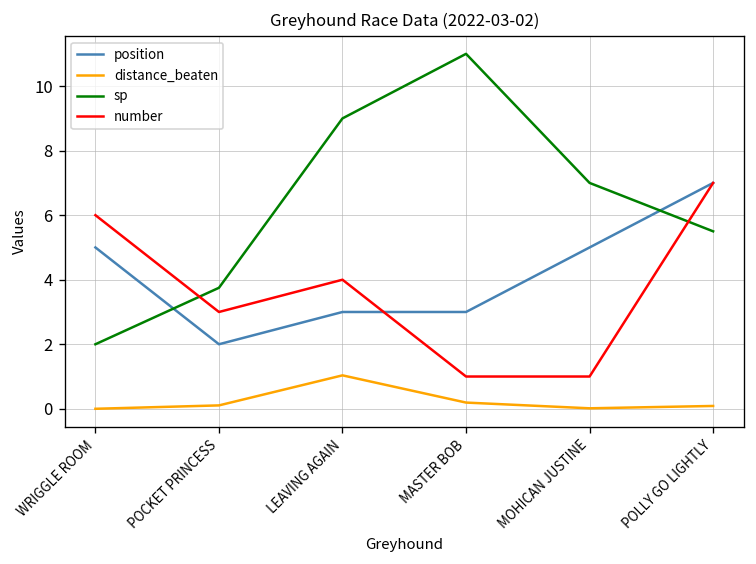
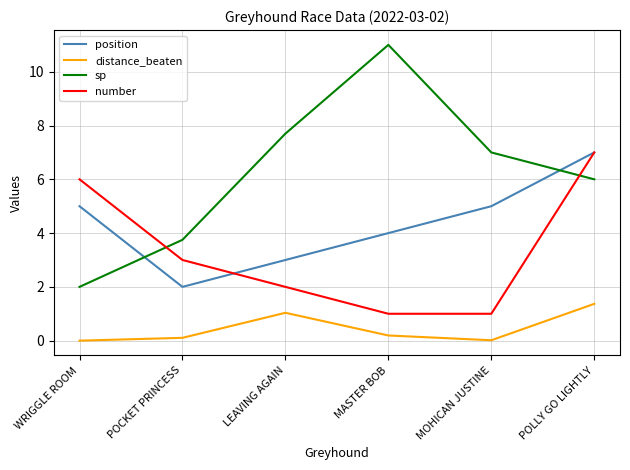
sp, LEAVING AGAIN: 9.0 -> 7.7
number, LEAVING AGAIN: 4 -> 2
position, MASTER BOB: 3 -> 4
distance_beaten, POLLY GO LIGHTLY: 0.1 -> 1.4
sp, POLLY GO LIGHTLY: 5.5 -> 6.0
